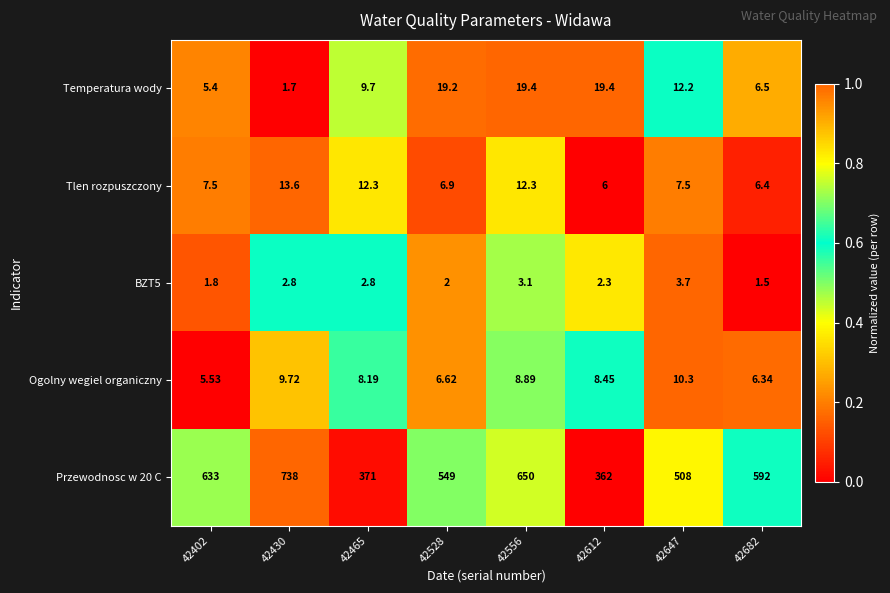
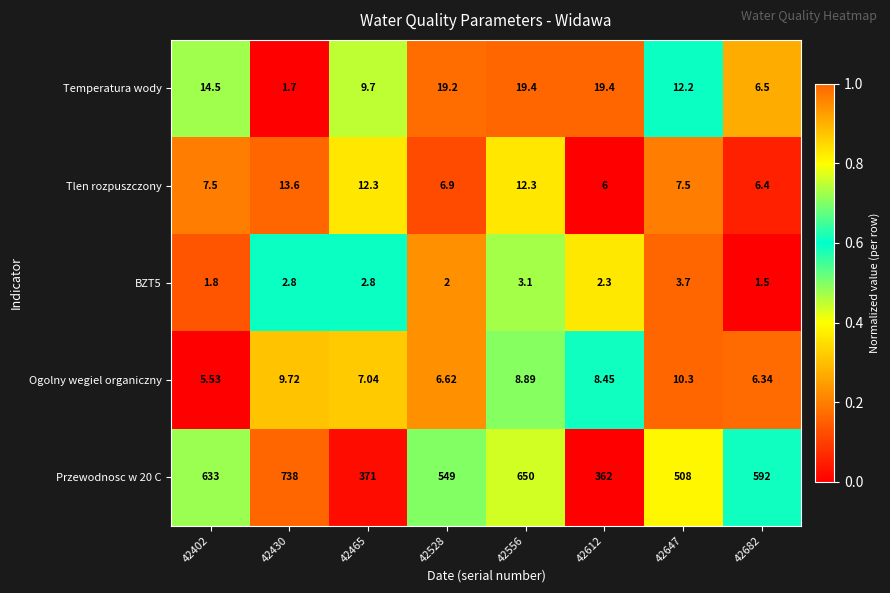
Temperatura wody, 42402: 5.4 -> 14.5
Ogolny wegiel organiczny, 42465: 8.19 -> 7.04
